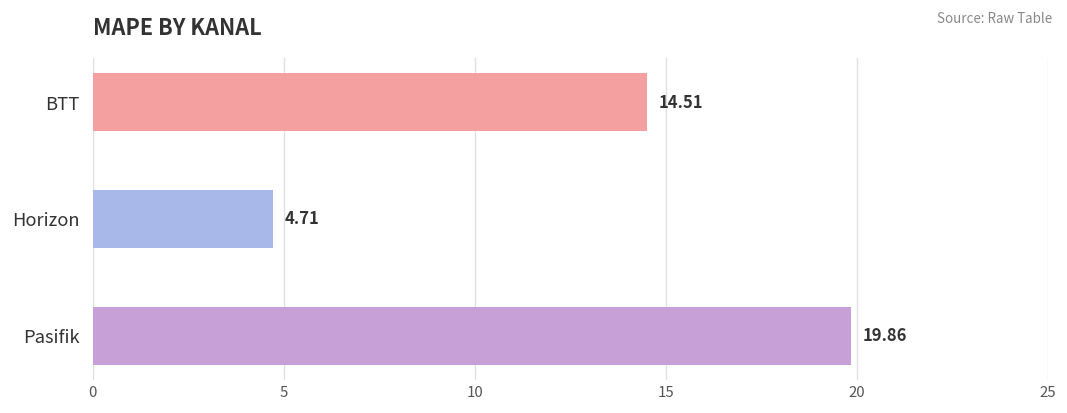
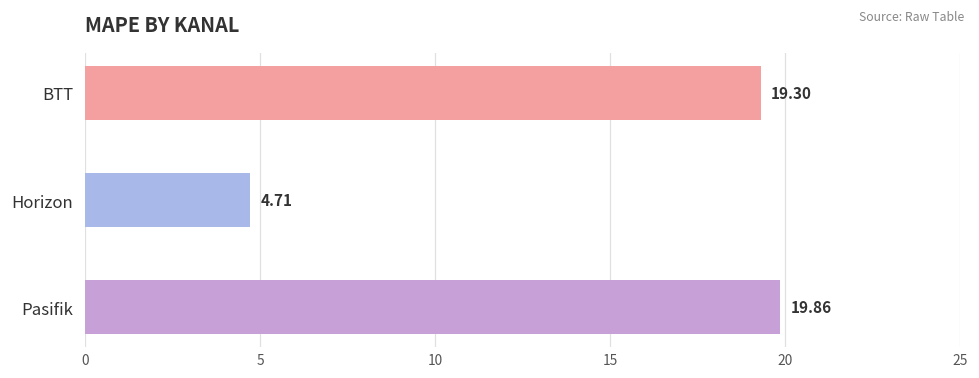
BTT: 14.51 -> 19.30
